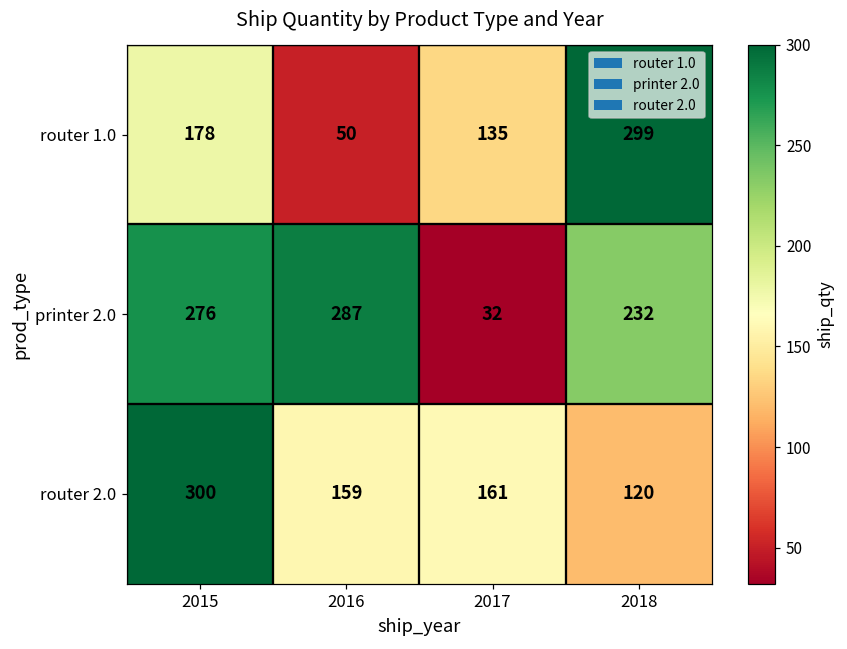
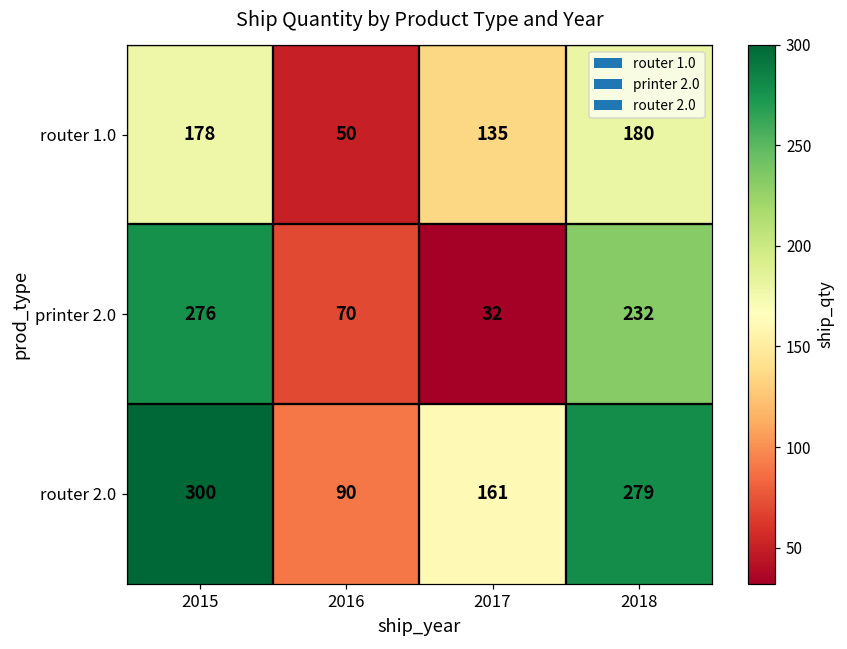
router 1.0, 2018: 299 -> 180
printer 2.0, 2016: 287 -> 70
router 2.0, 2016: 159 -> 90
router 2.0, 2018: 120 -> 279
